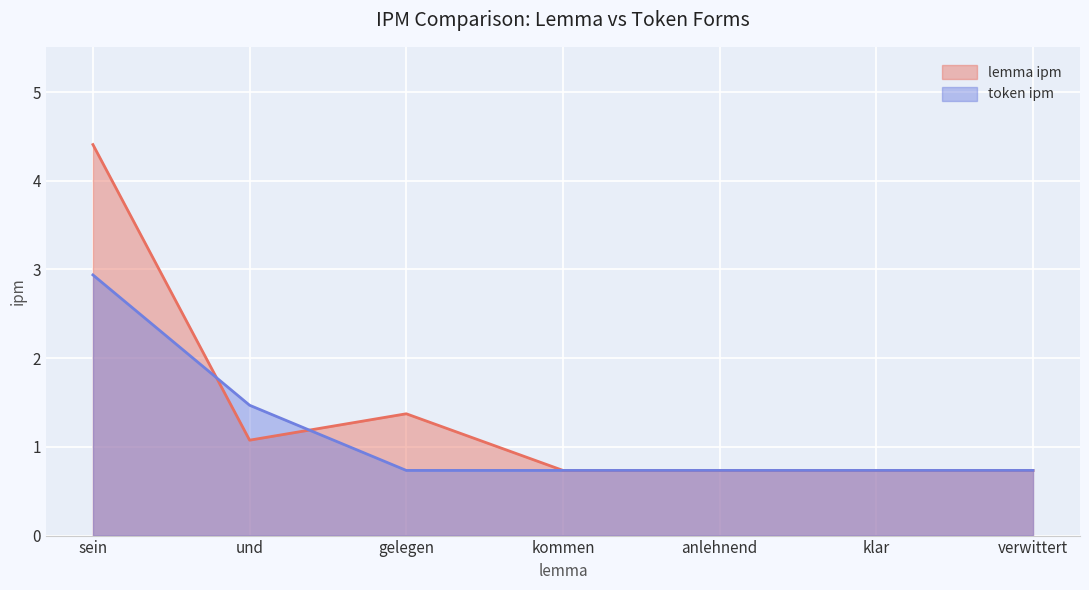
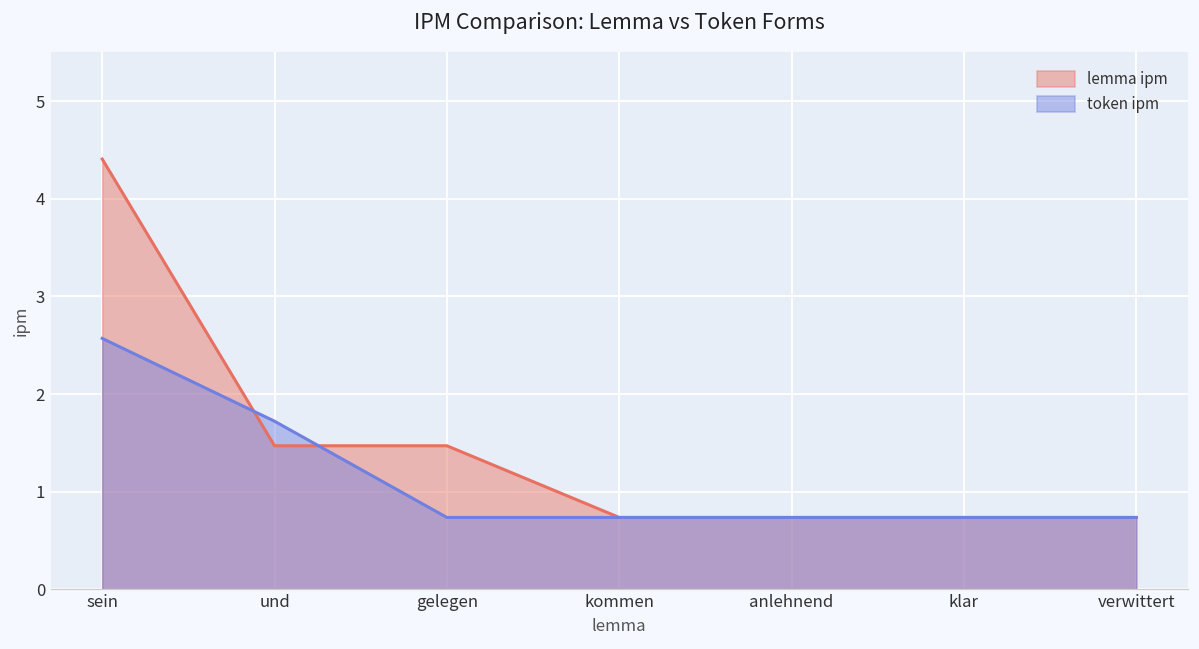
token ipm, sein: 2.9 -> 2.6
lemma ipm, und: 1.1 -> 1.5
token ipm, und: 1.5 -> 1.7
lemma ipm, gelegen: 1.4 -> 1.5
